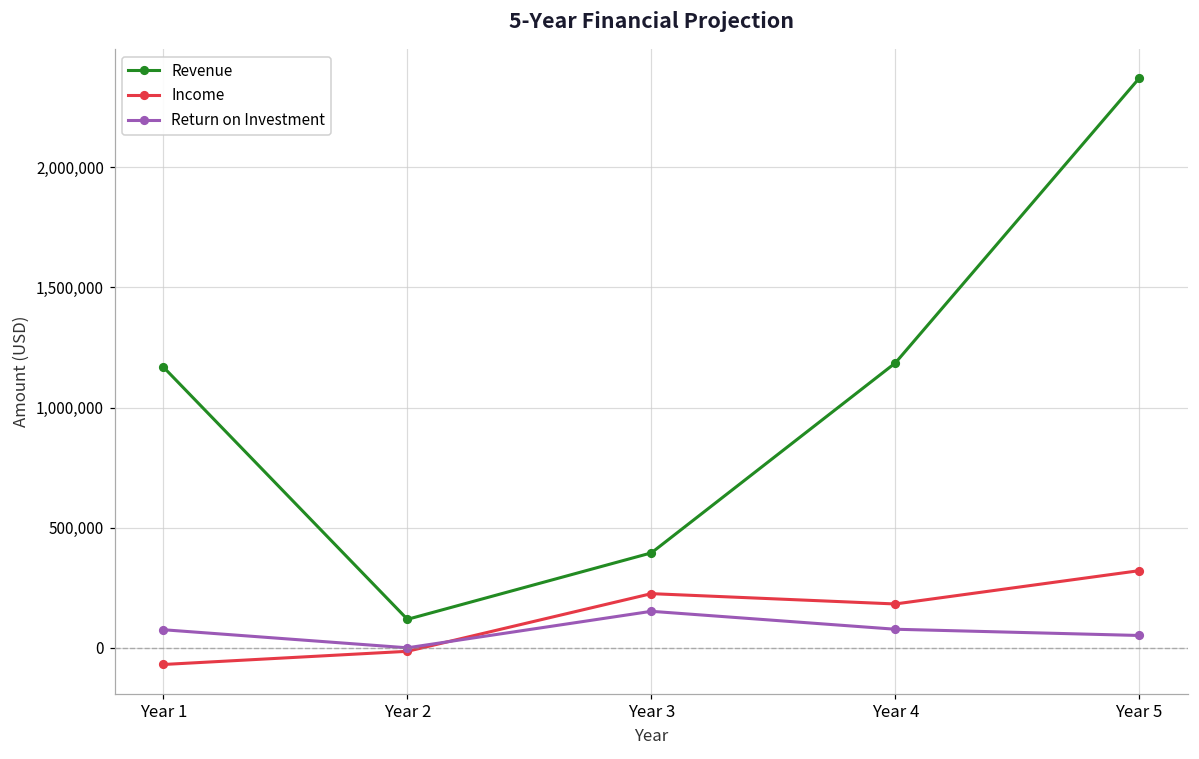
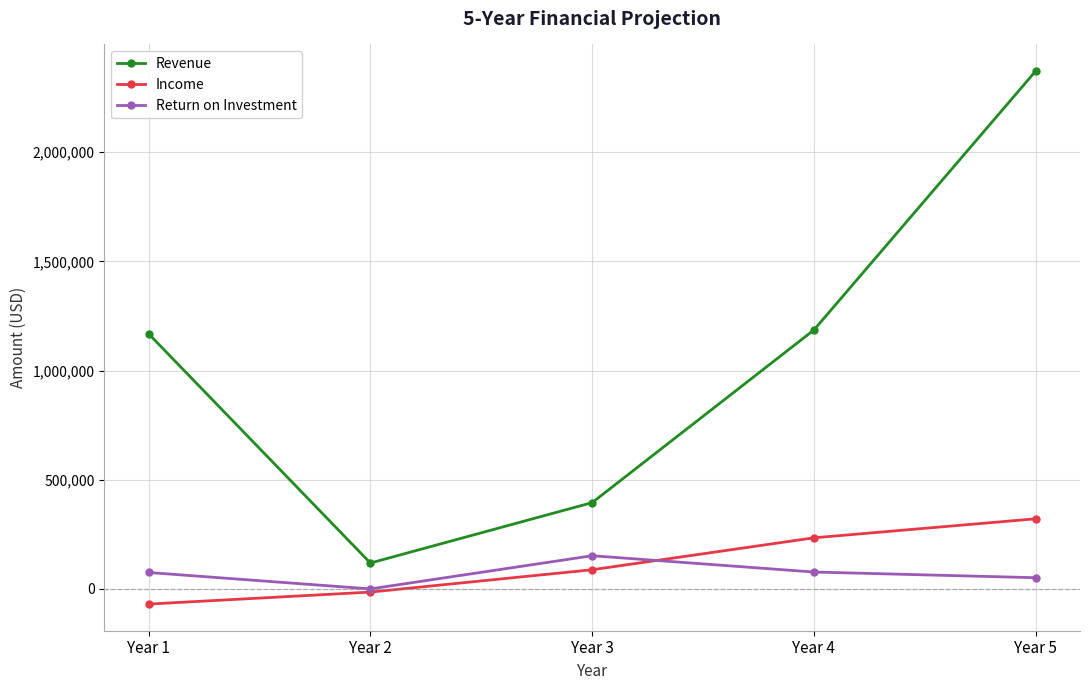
Income, Year 3: 230,000 -> 90,000
Income, Year 4: 180,000 -> 230,000
